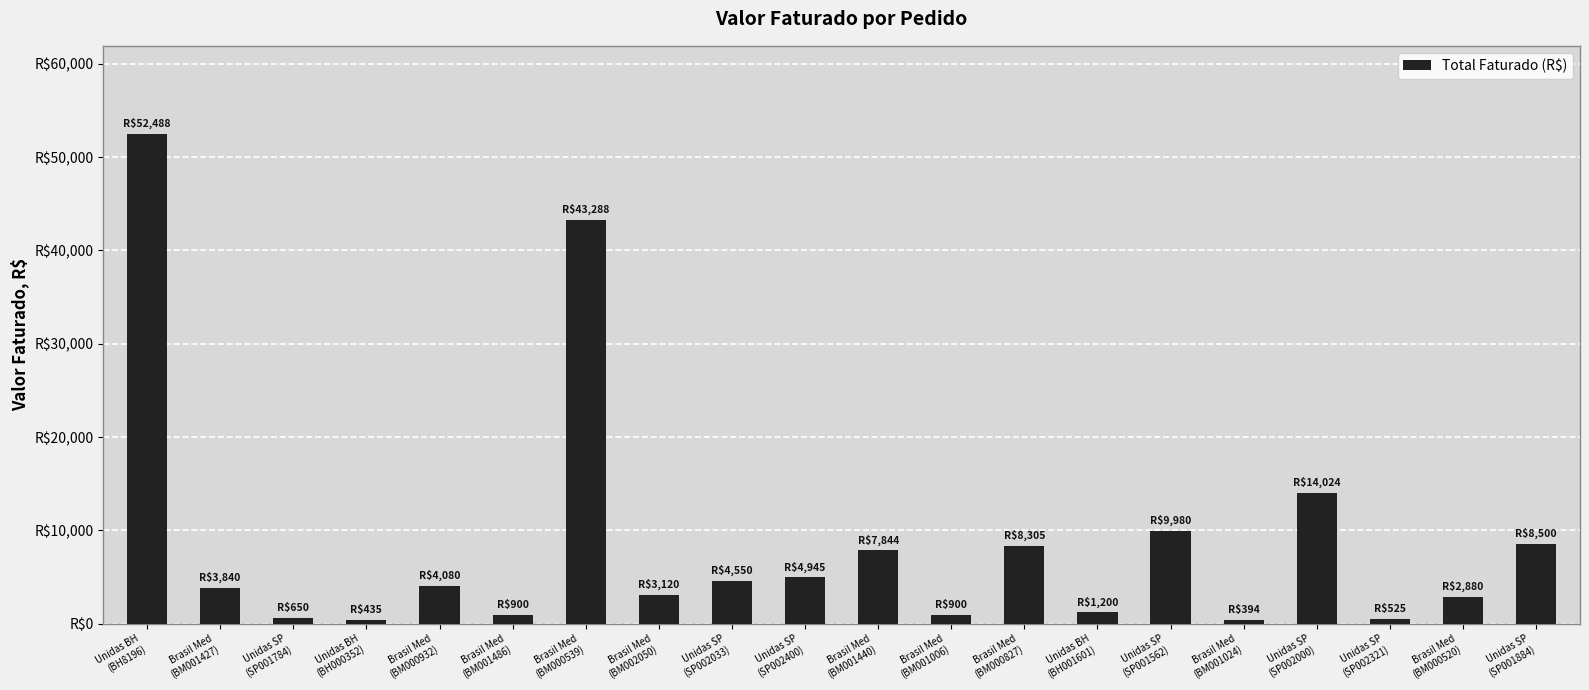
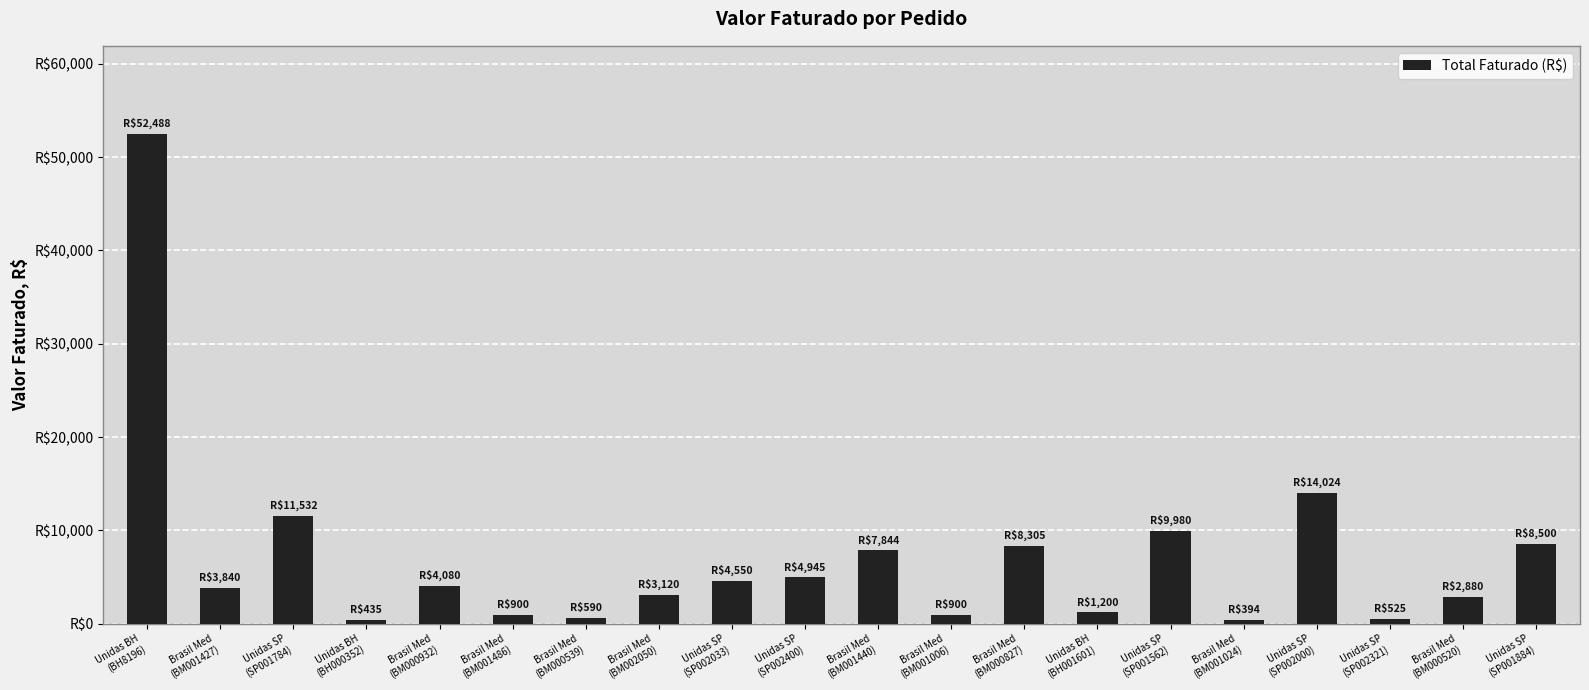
Unidas SP (SP001784): $650 -> $11,532
Brasil Med (BM000539): $43,288 -> $590
